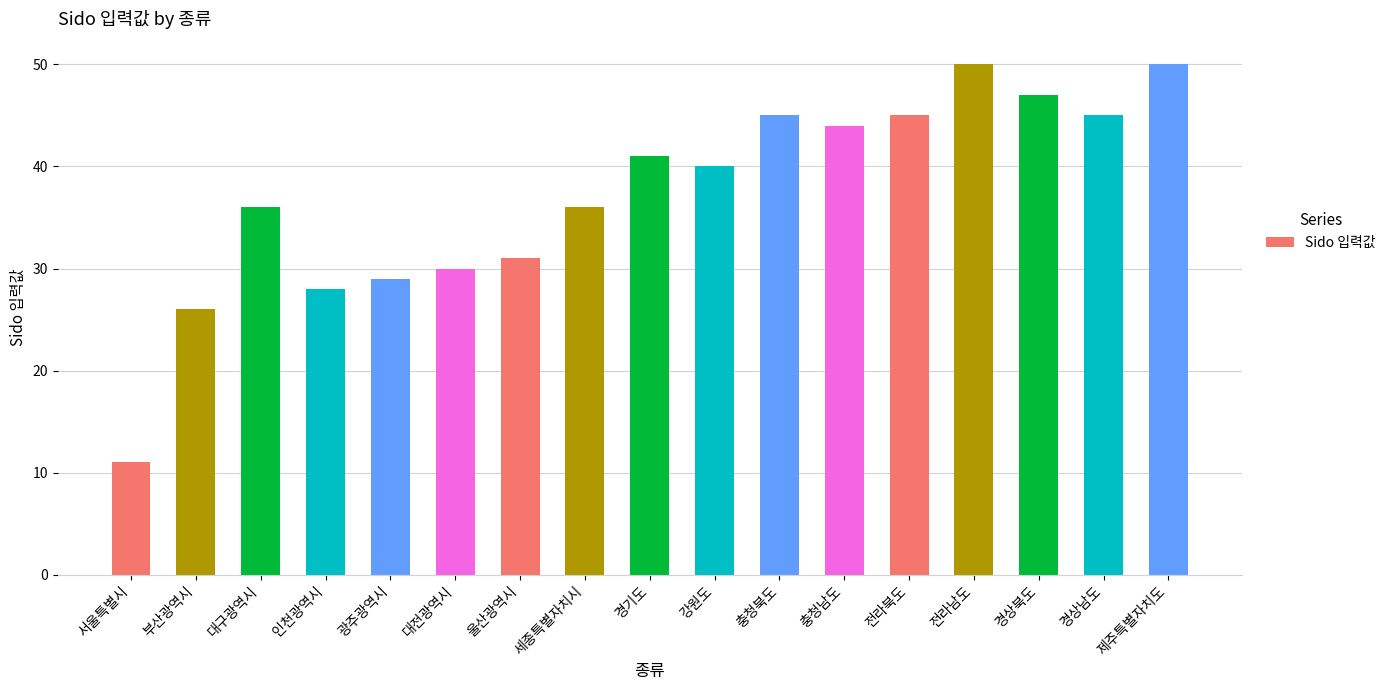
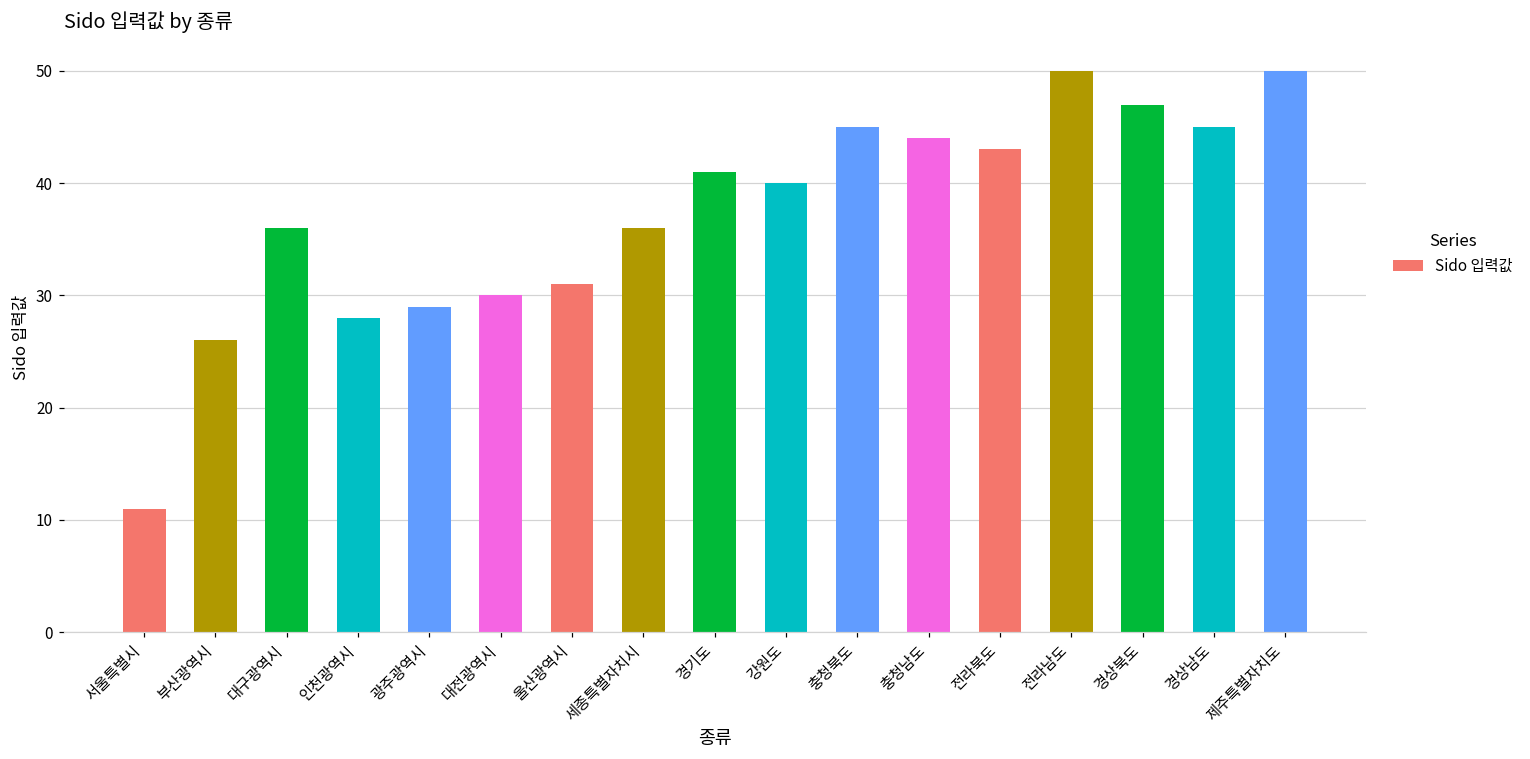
전라북도: 45 -> 43
